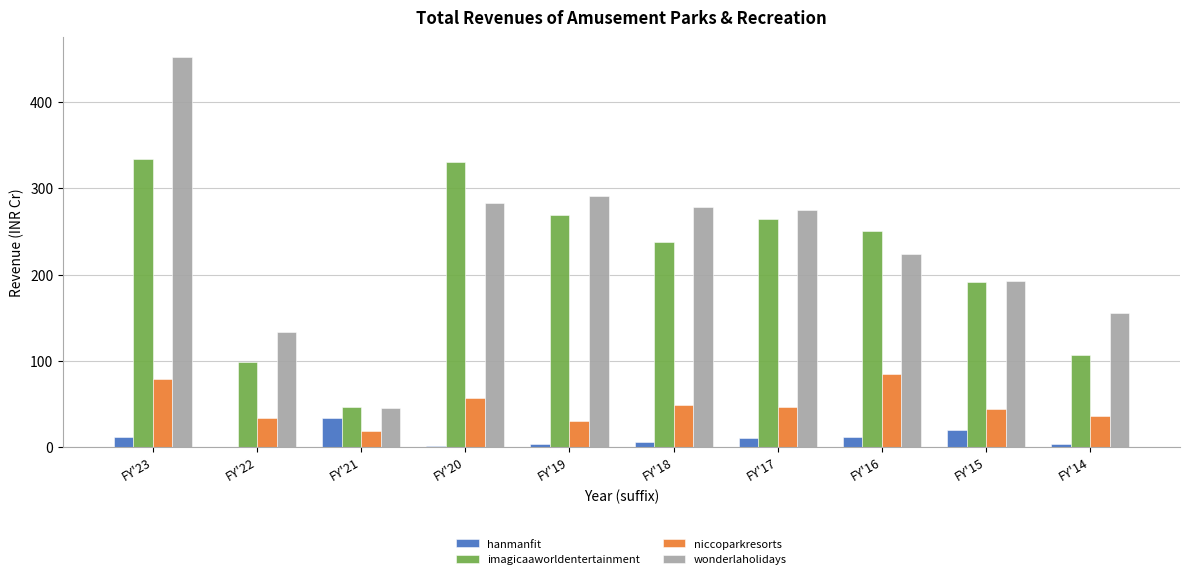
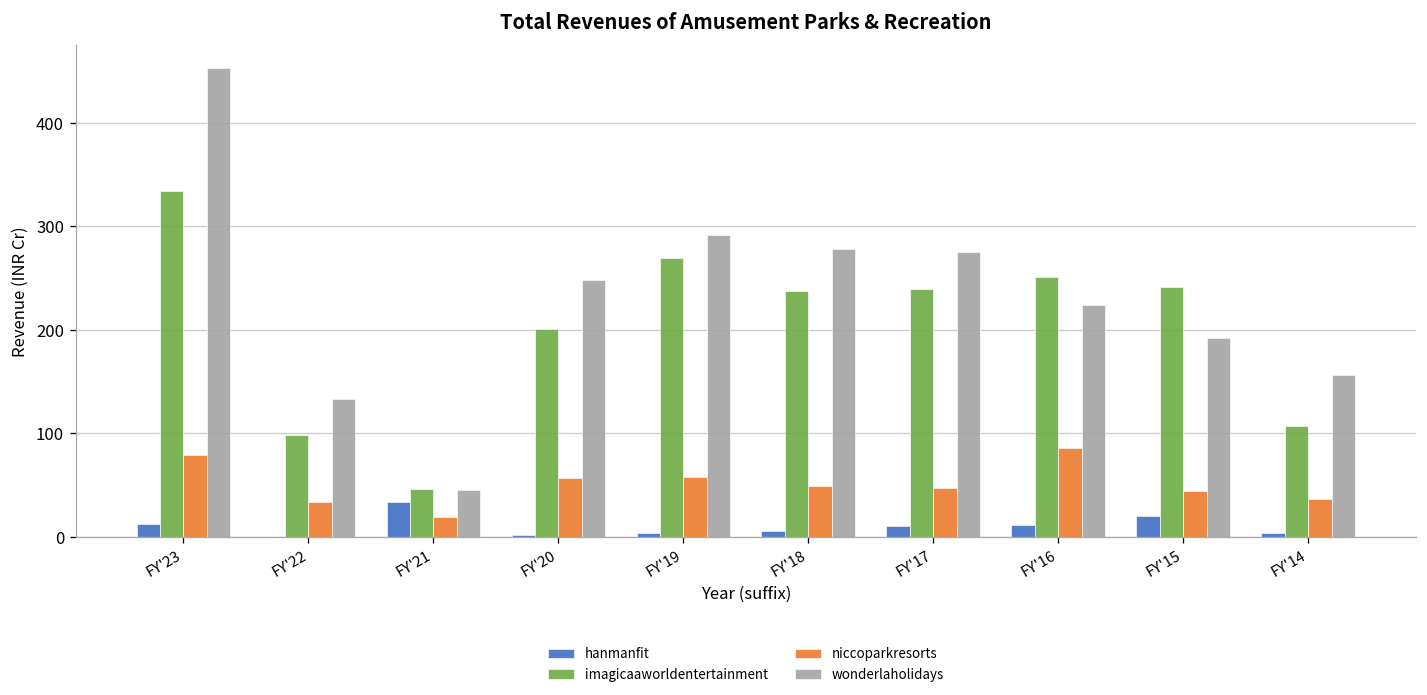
imagicaaworldentertainment, FY'20: 330 -> 200
wonderlaholidays, FY'20: 280 -> 250
niccoparkresorts, FY'19: 30 -> 60
imagicaaworldentertainment, FY'17: 260 -> 240
imagicaaworldentertainment, FY'15: 190 -> 240
